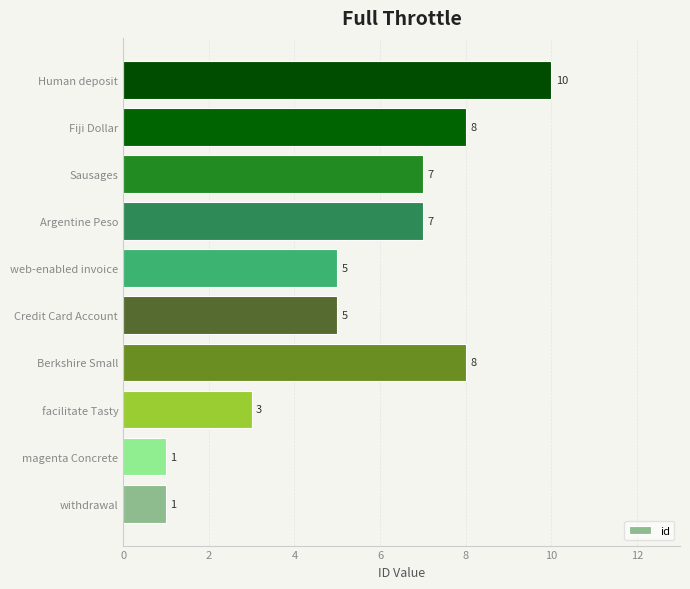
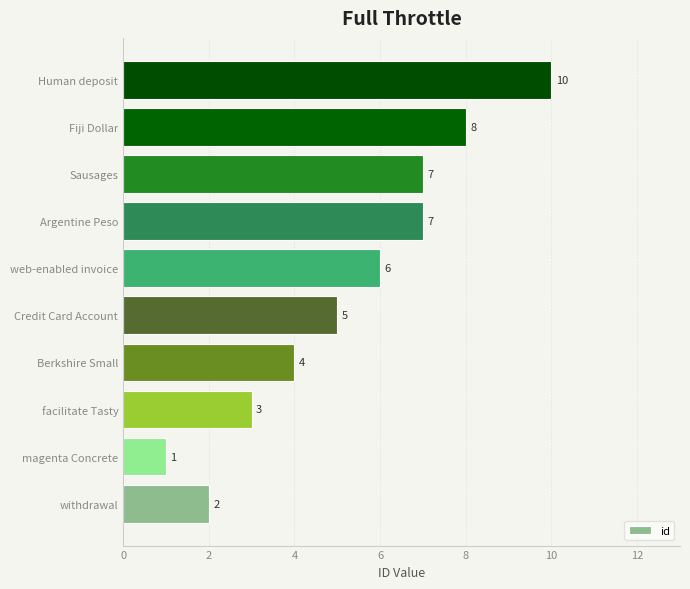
web-enabled invoice: 5 -> 6
Berkshire Small: 8 -> 4
withdrawal: 1 -> 2
